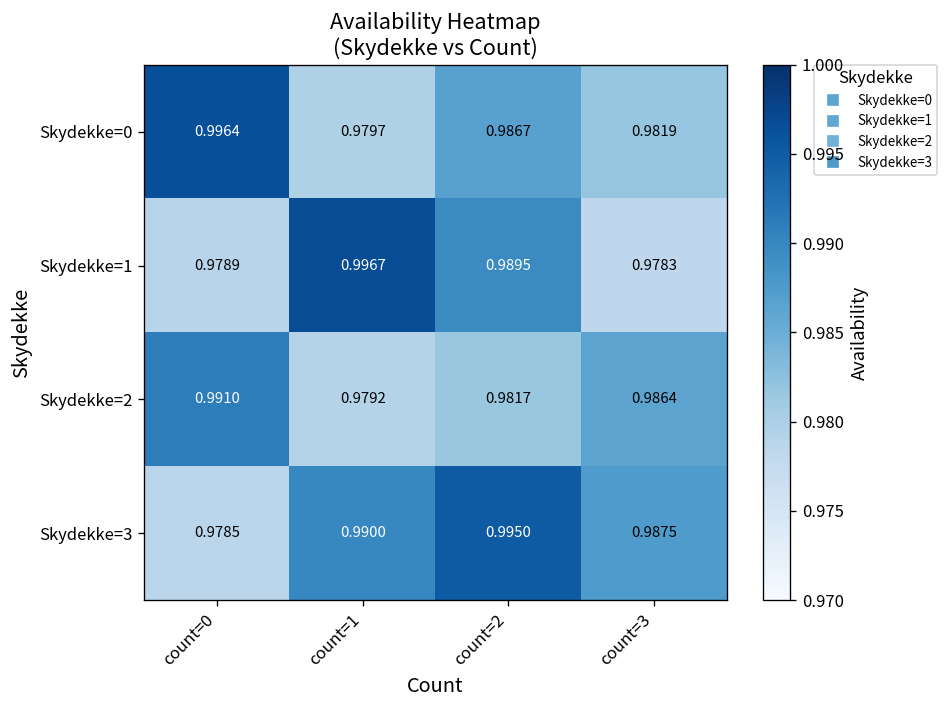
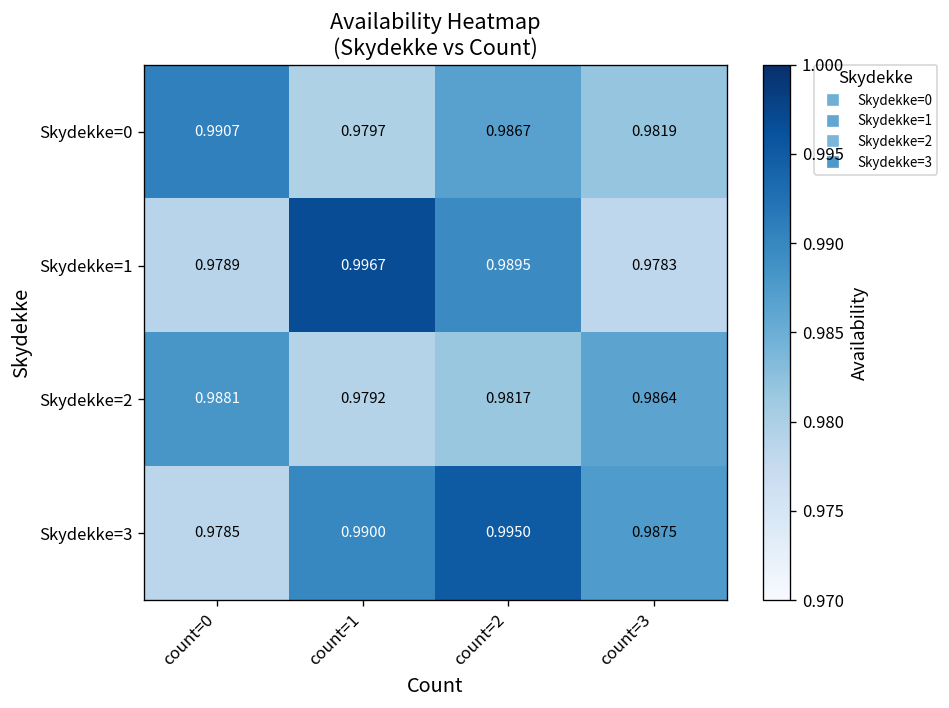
Skydekke=0, count=0: 0.9964 -> 0.9907
Skydekke=2, count=0: 0.9910 -> 0.9881
